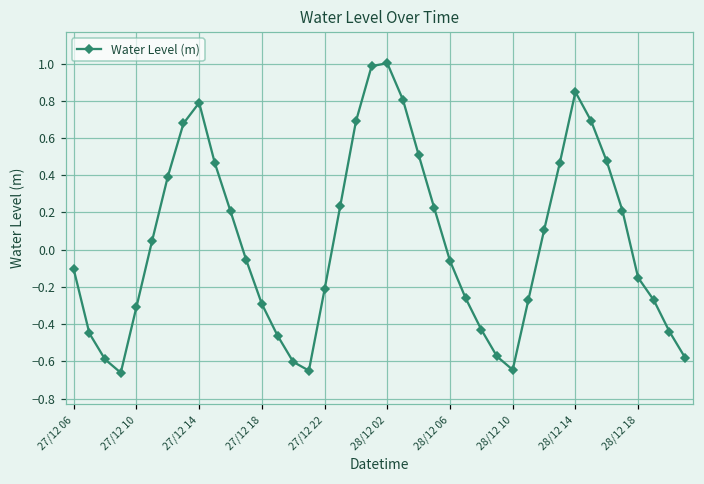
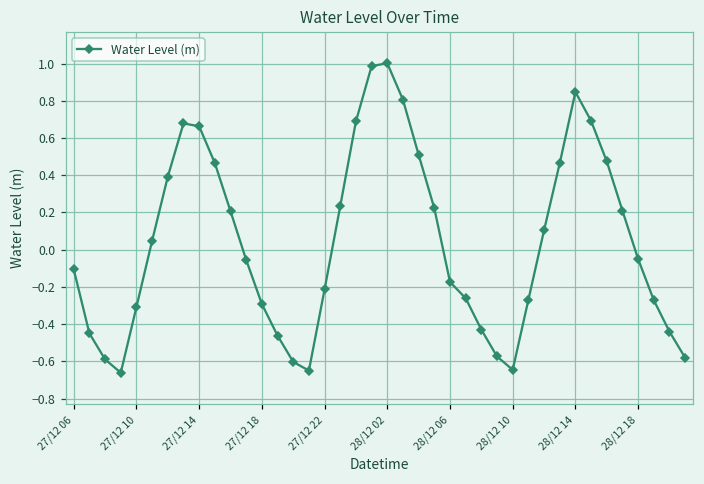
27/12 14: 0.79 -> 0.66
28/12 06: -0.06 -> -0.17
28/12 18: -0.15 -> -0.05
